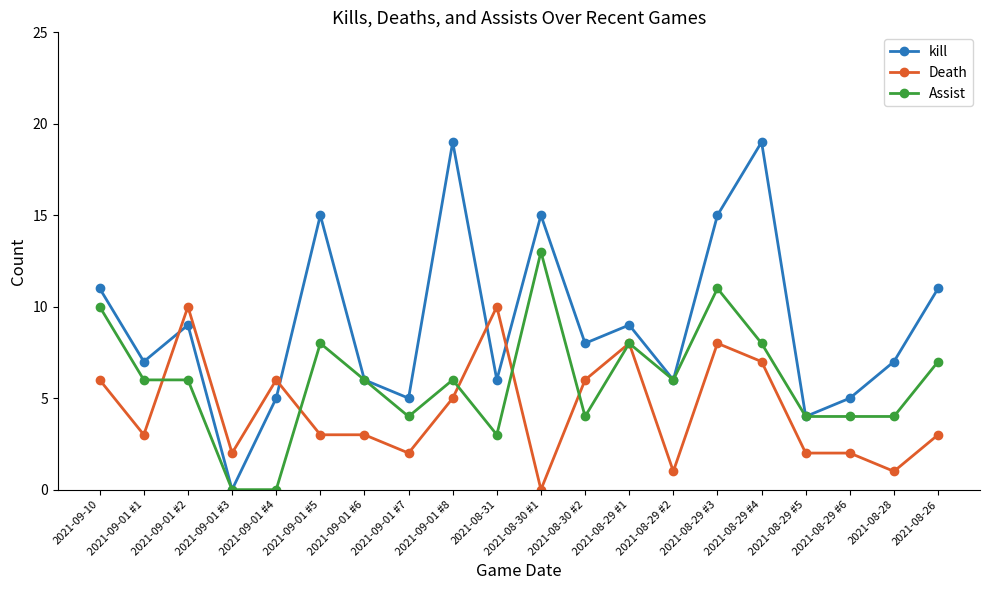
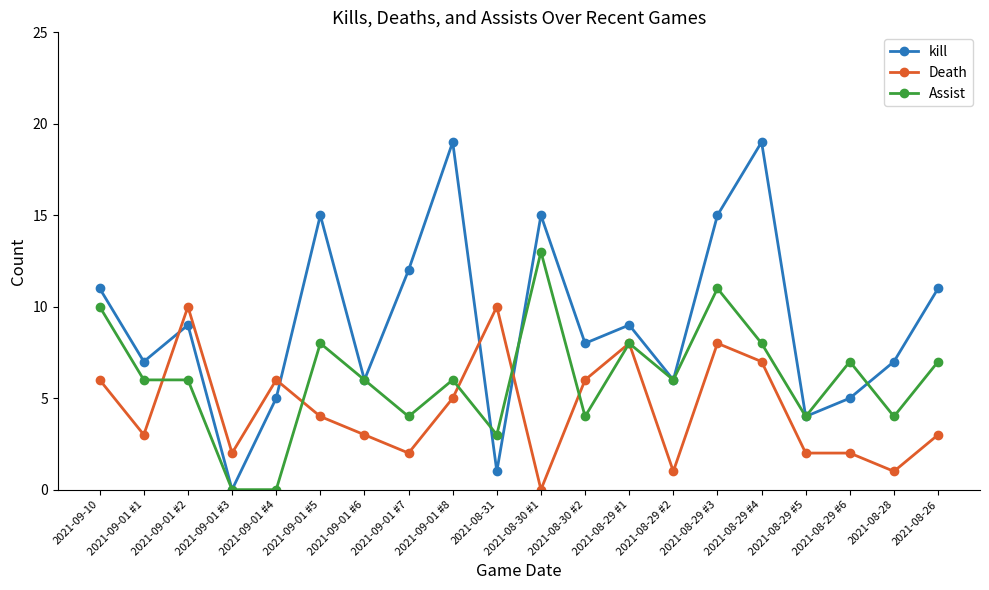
Death, 2021-09-01 #5: 3 -> 4
kill, 2021-09-01 #7: 5 -> 12
kill, 2021-08-31: 6 -> 1
Assist, 2021-08-29 #6: 4 -> 7
